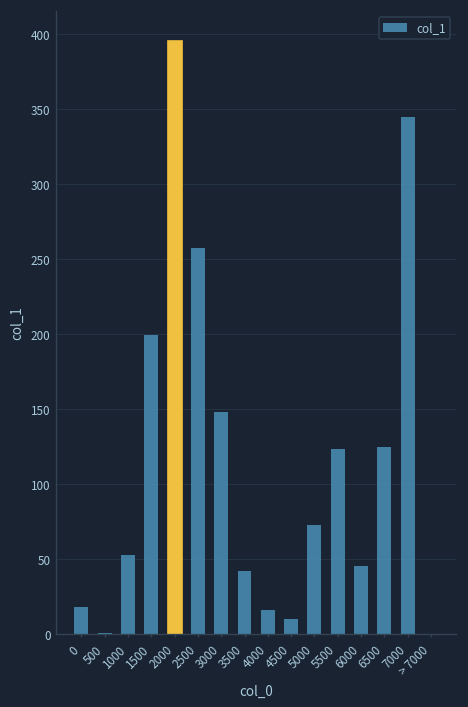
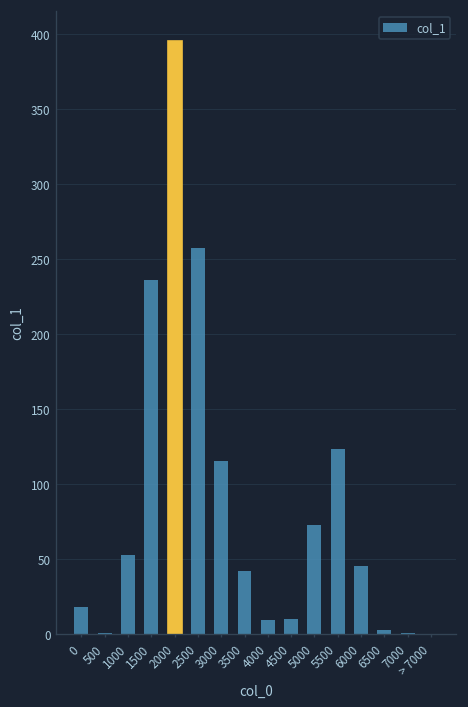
1500: 200 -> 236
3000: 148 -> 115
4000: 16 -> 9
6500: 125 -> 3
7000: 345 -> 0
